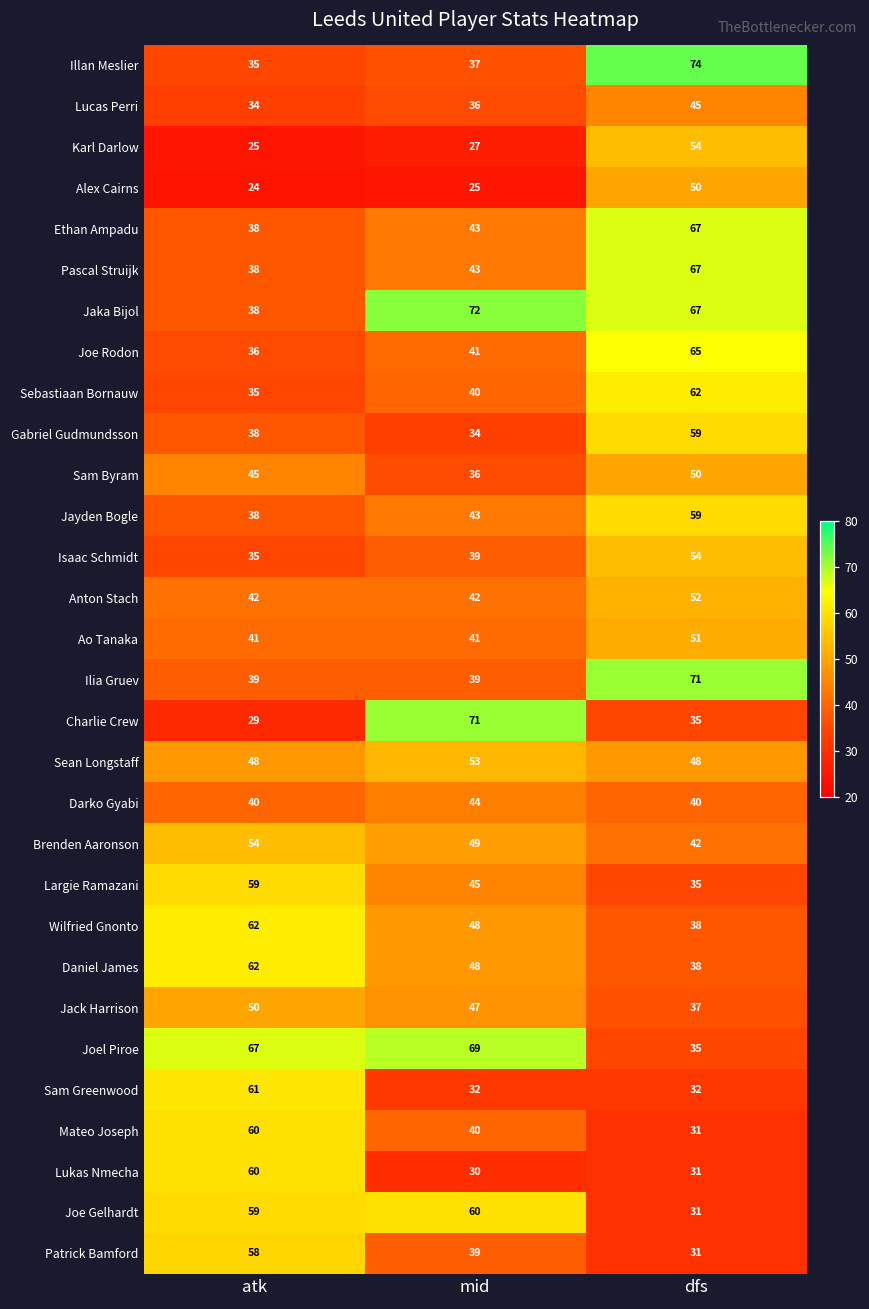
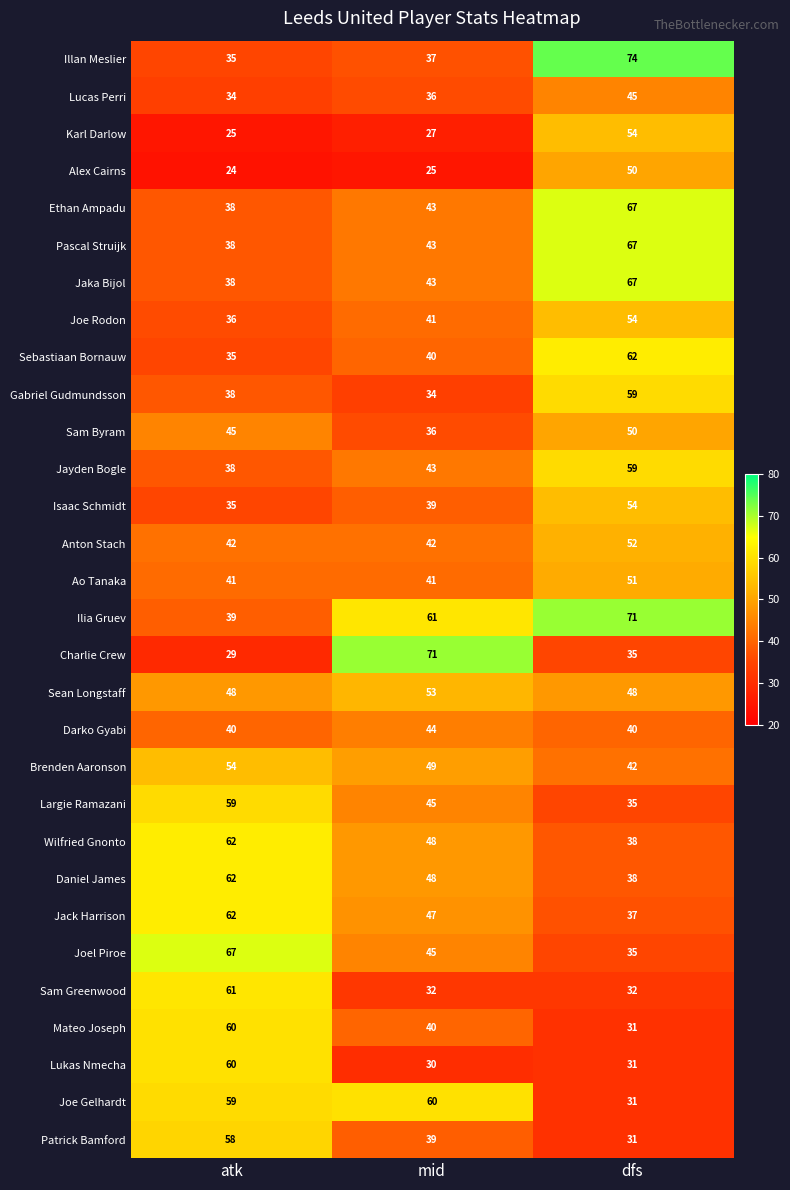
Jaka Bijol, mid: 72 -> 43
Joe Rodon, dfs: 65 -> 54
Ilia Gruev, mid: 39 -> 61
Jack Harrison, atk: 50 -> 62
Joel Piroe, mid: 69 -> 45
